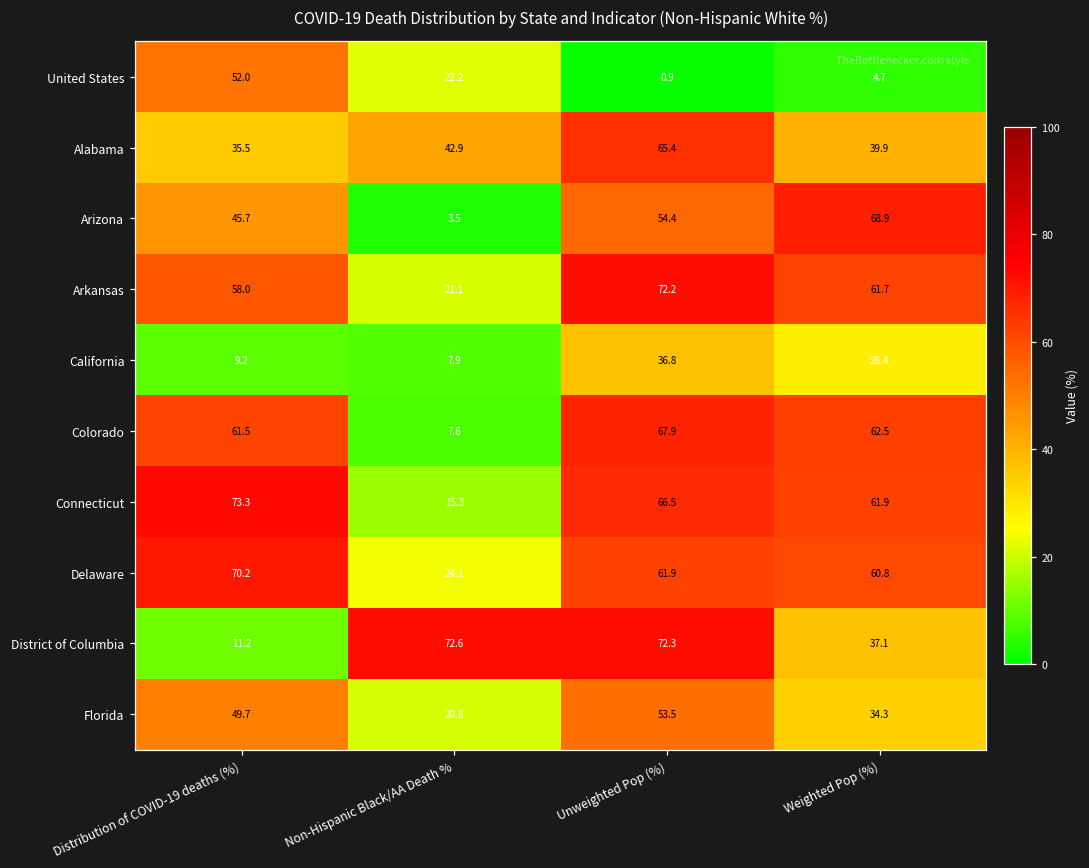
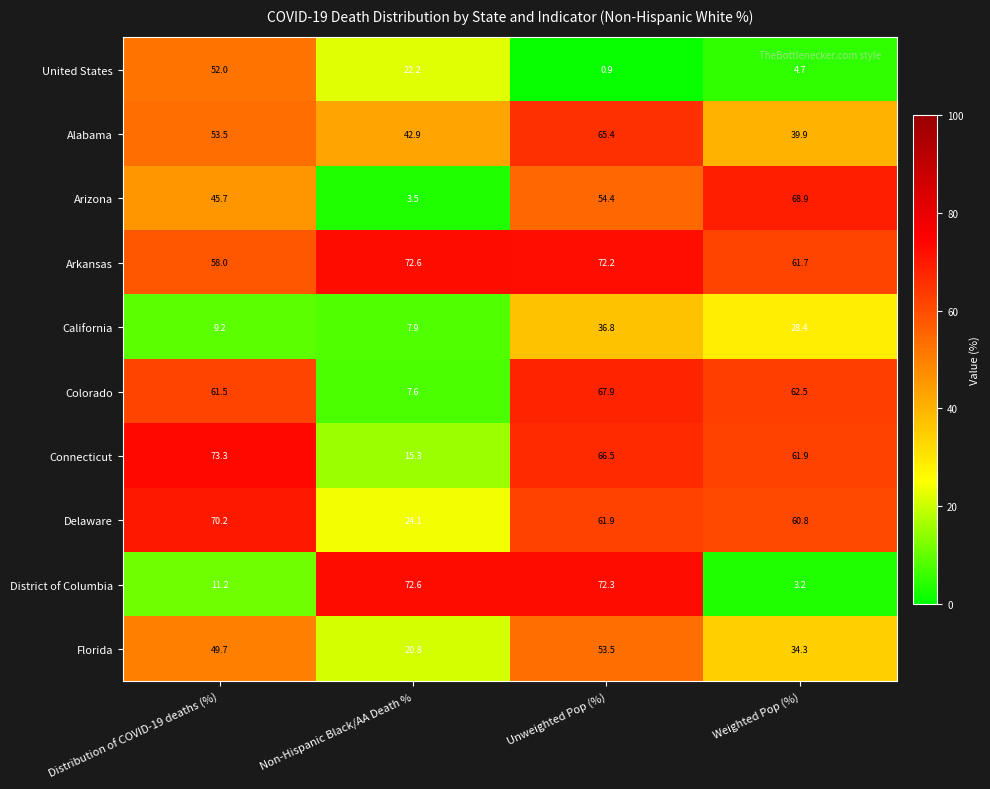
Alabama, Distribution of COVID-19 deaths (%): 35.5 -> 53.5
Arkansas, Non-Hispanic Black/AA Death %: 21.1 -> 72.6
District of Columbia, Weighted Pop (%): 37.1 -> 3.2
